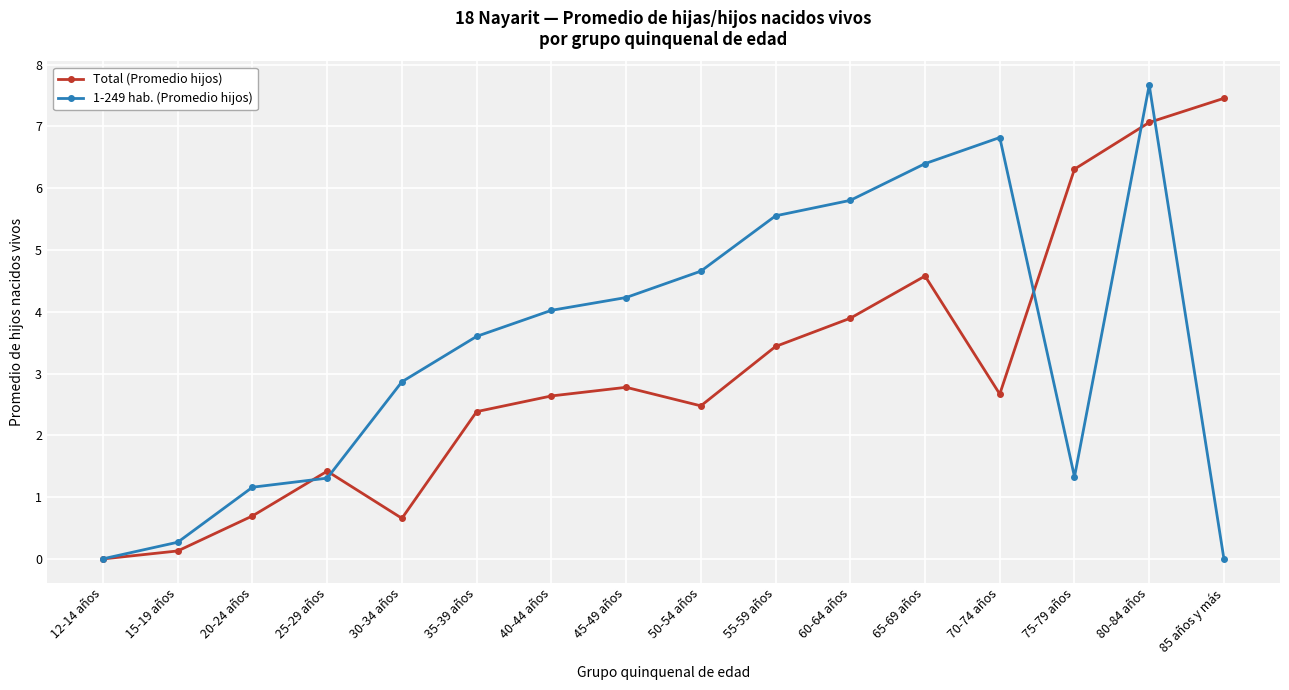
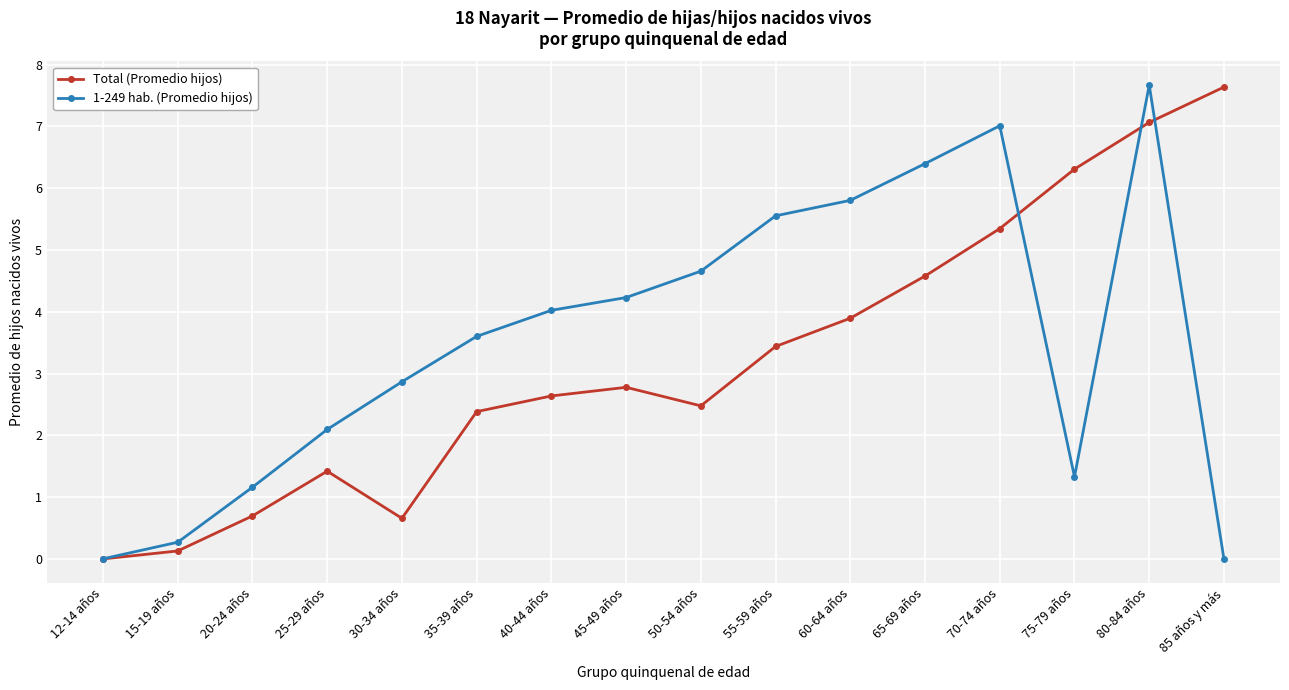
1-249 hab. (Promedio hijos), 25-29 años: 1.3 -> 2.1
Total (Promedio hijos), 70-74 años: 2.7 -> 5.3
1-249 hab. (Promedio hijos), 70-74 años: 6.8 -> 7.0
Total (Promedio hijos), 85 años y más: 7.5 -> 7.6
